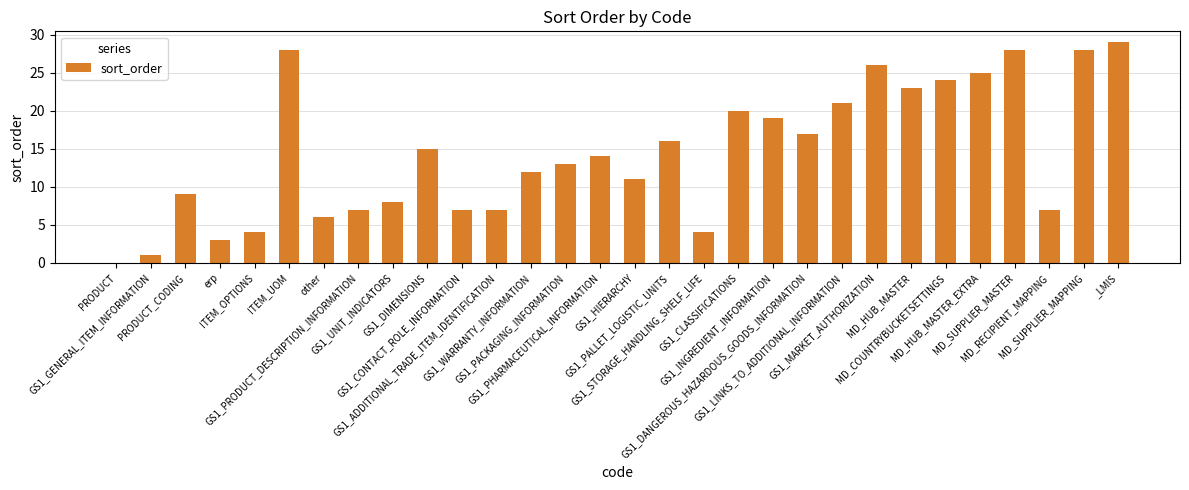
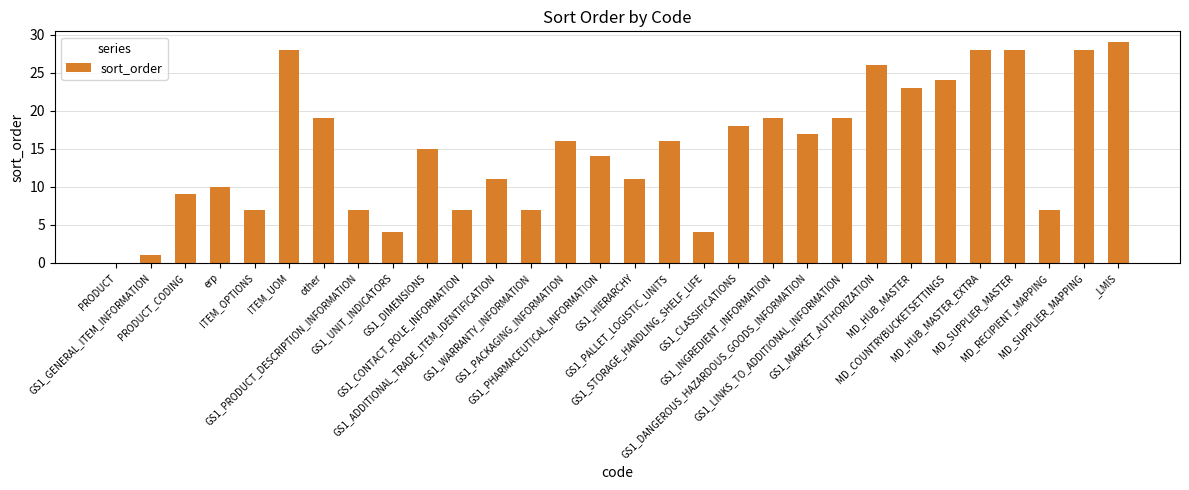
erp: 3 -> 10
ITEM_OPTIONS: 4 -> 7
other: 6 -> 19
GS1_UNIT_INDICATORS: 8 -> 4
GS1_ADDITIONAL_TRADE_ITEM_IDENTIFICATION: 7 -> 11
GS1_WARRANTY_INFORMATION: 12 -> 7
GS1_PACKAGING_INFORMATION: 13 -> 16
GS1_CLASSIFICATIONS: 20 -> 18
GS1_LINKS_TO_ADDITIONAL_INFORMATION: 21 -> 19
MD_HUB_MASTER_EXTRA: 25 -> 28
